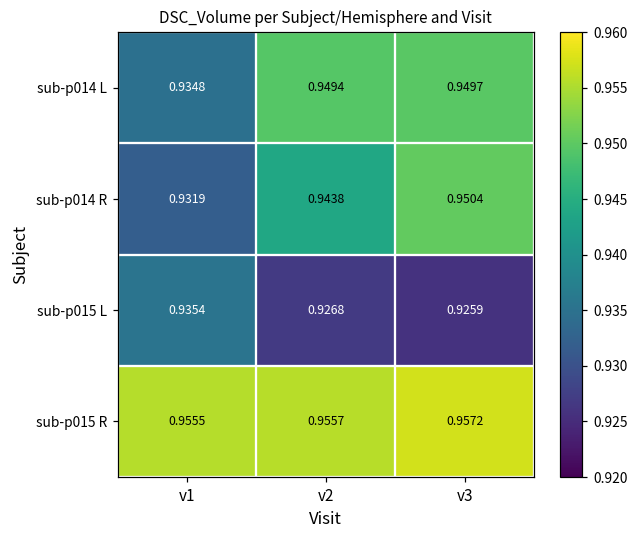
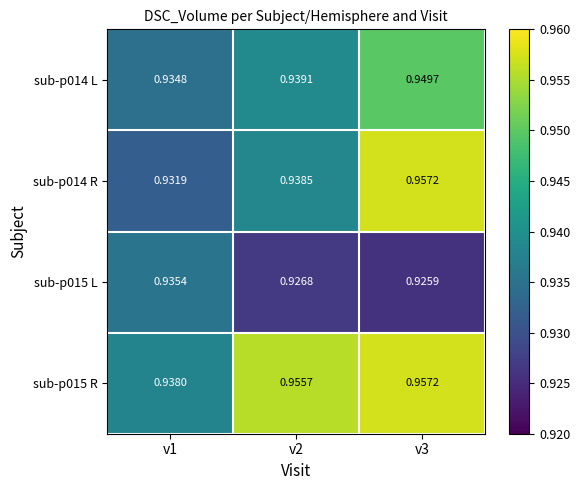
sub-p014 L, v2: 0.9494 -> 0.9391
sub-p014 R, v2: 0.9438 -> 0.9385
sub-p014 R, v3: 0.9504 -> 0.9572
sub-p015 R, v1: 0.9555 -> 0.9380
